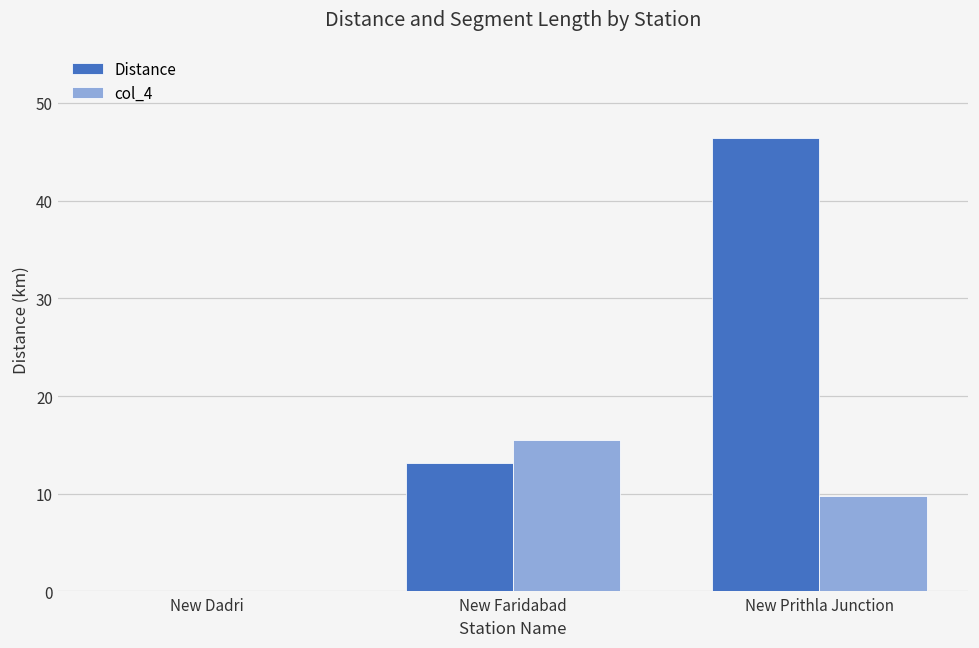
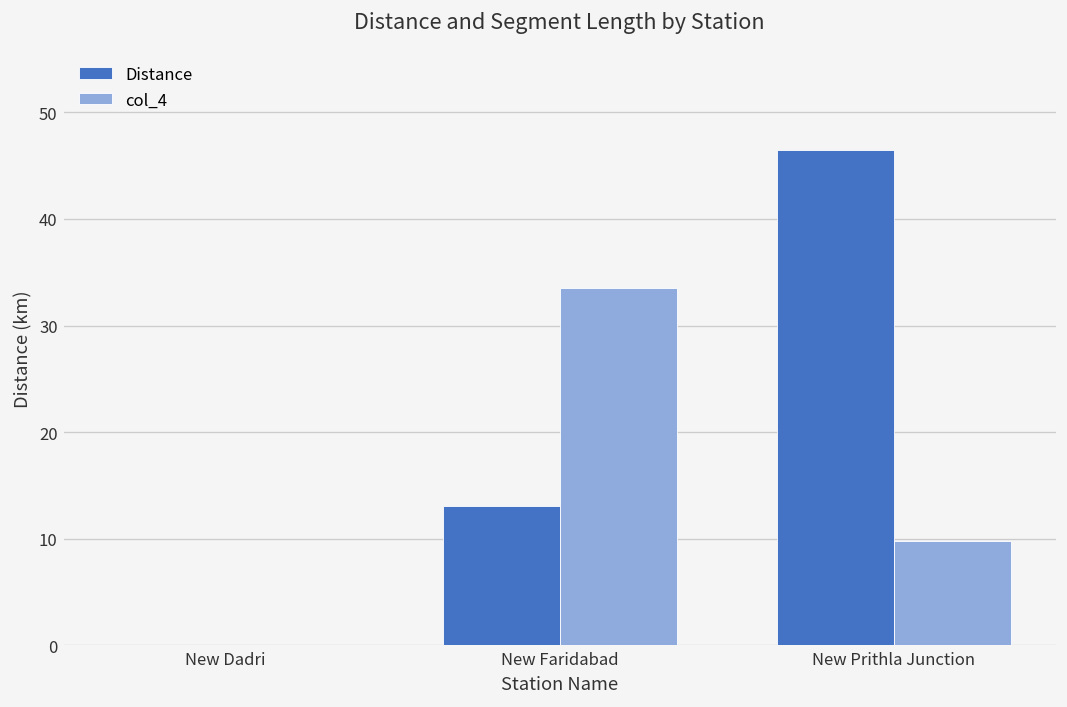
col_4, New Faridabad: 16 -> 34
